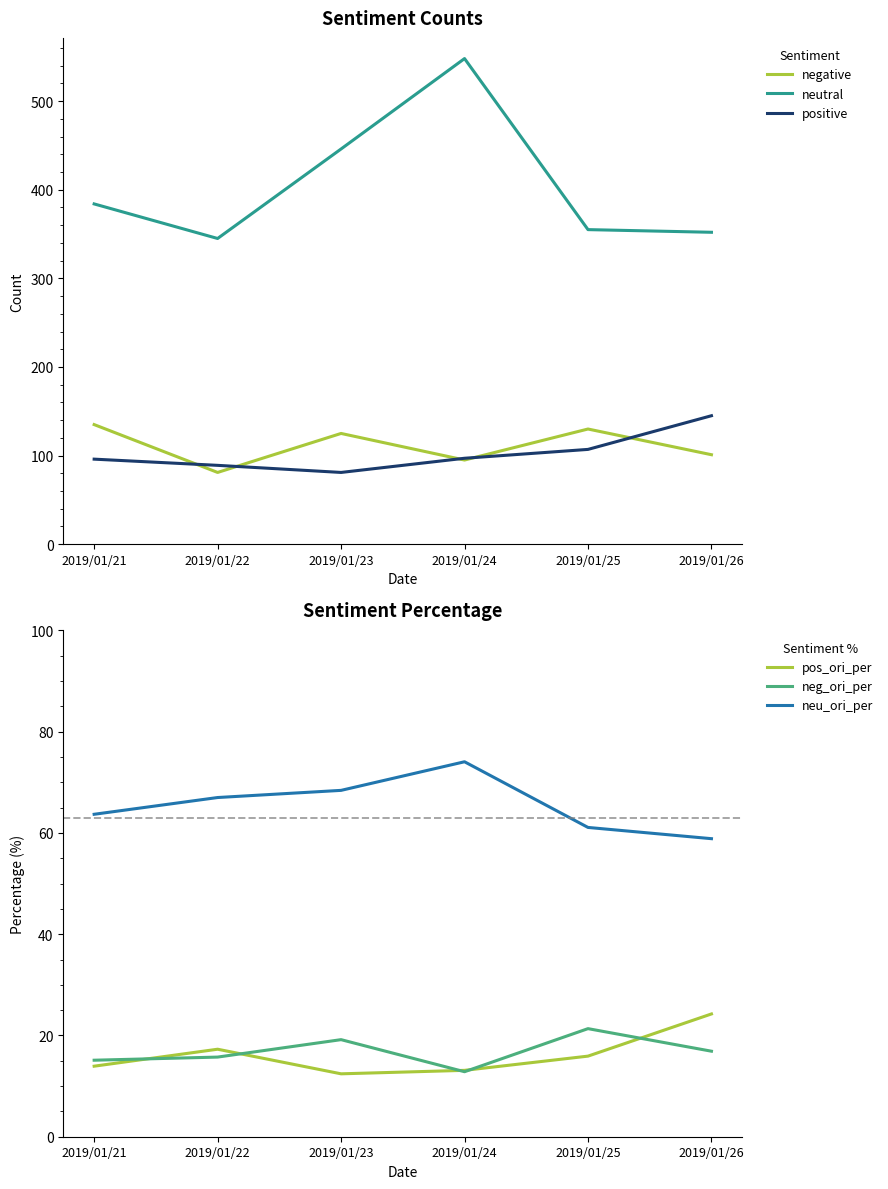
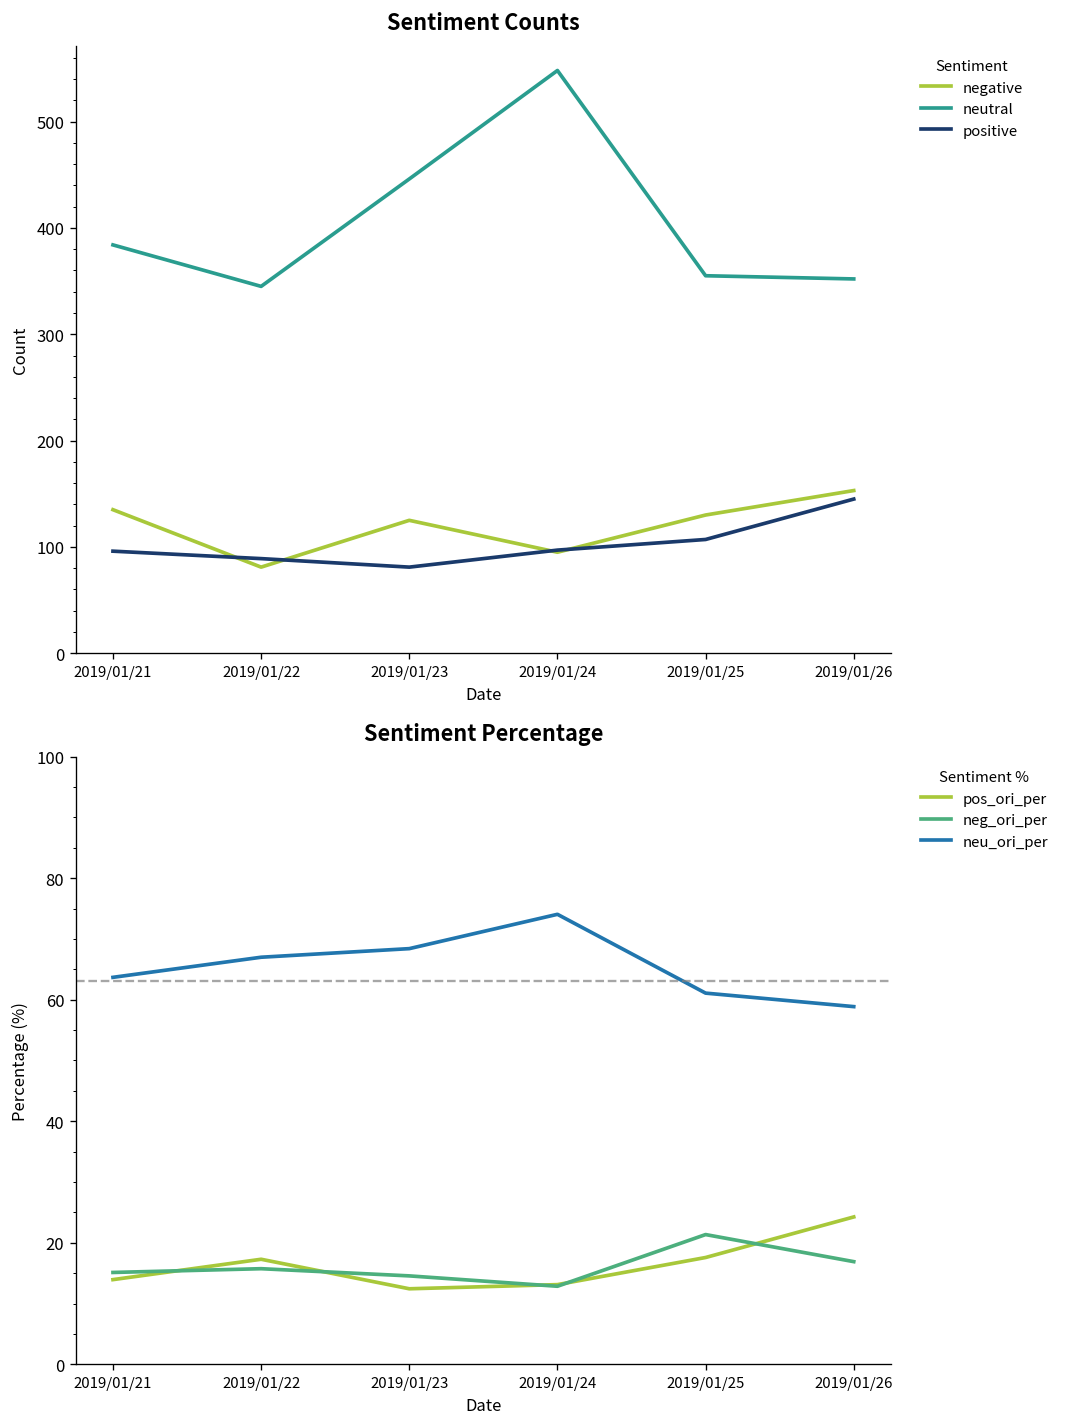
Sentiment Counts, negative, 2019/01/26: 100 -> 150
Sentiment Percentage, neg_ori_per, 2019/01/23: 19 -> 15
Sentiment Percentage, pos_ori_per, 2019/01/25: 16 -> 18
